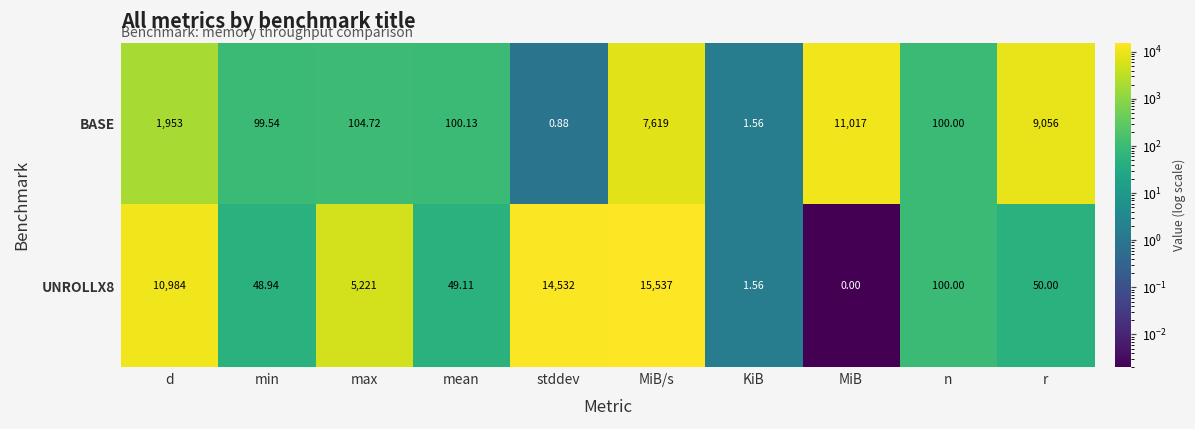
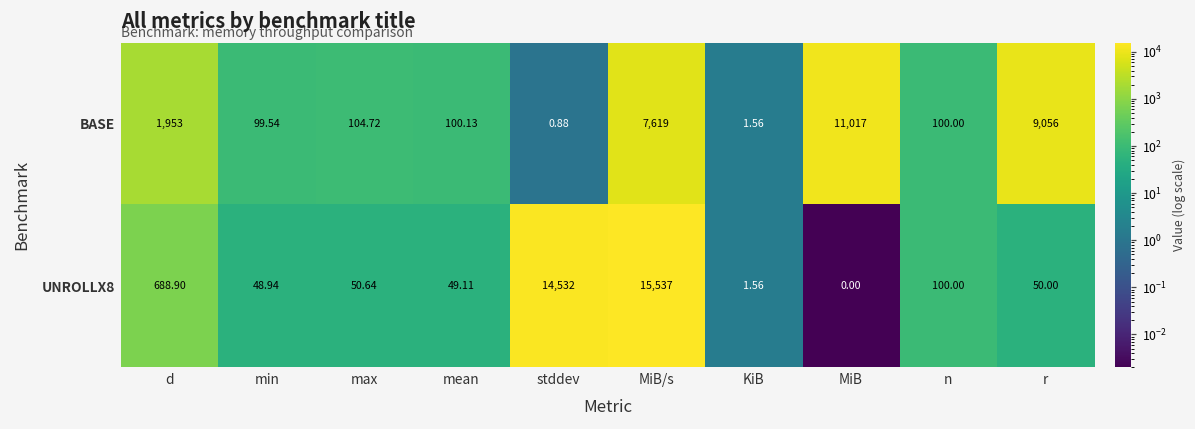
UNROLLX8, d: 10,984 -> 688.90
UNROLLX8, max: 5,221 -> 50.64
